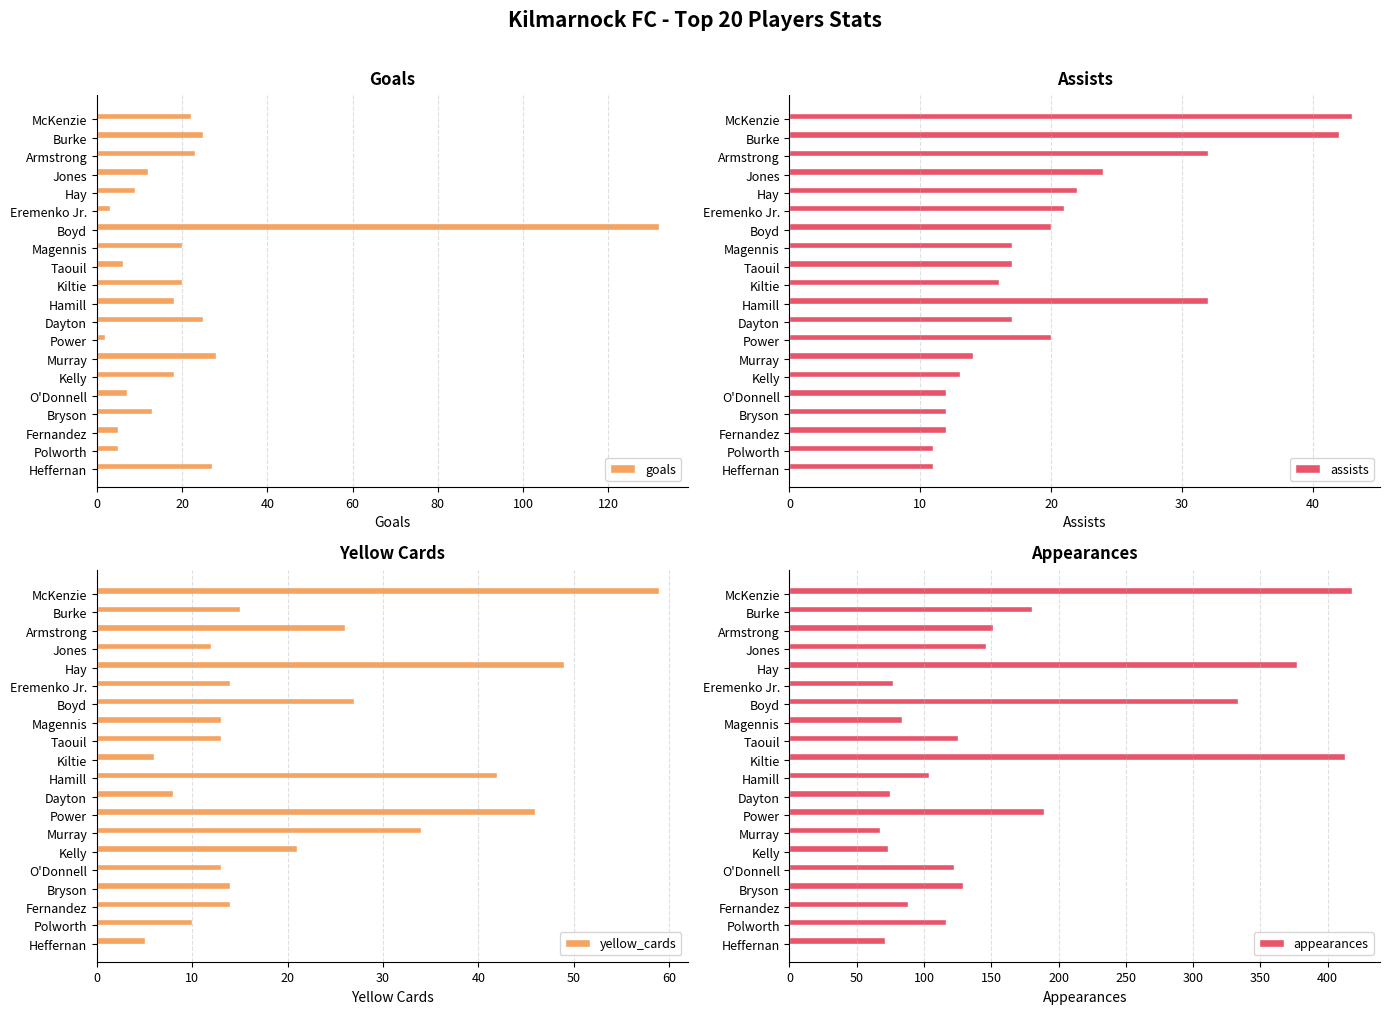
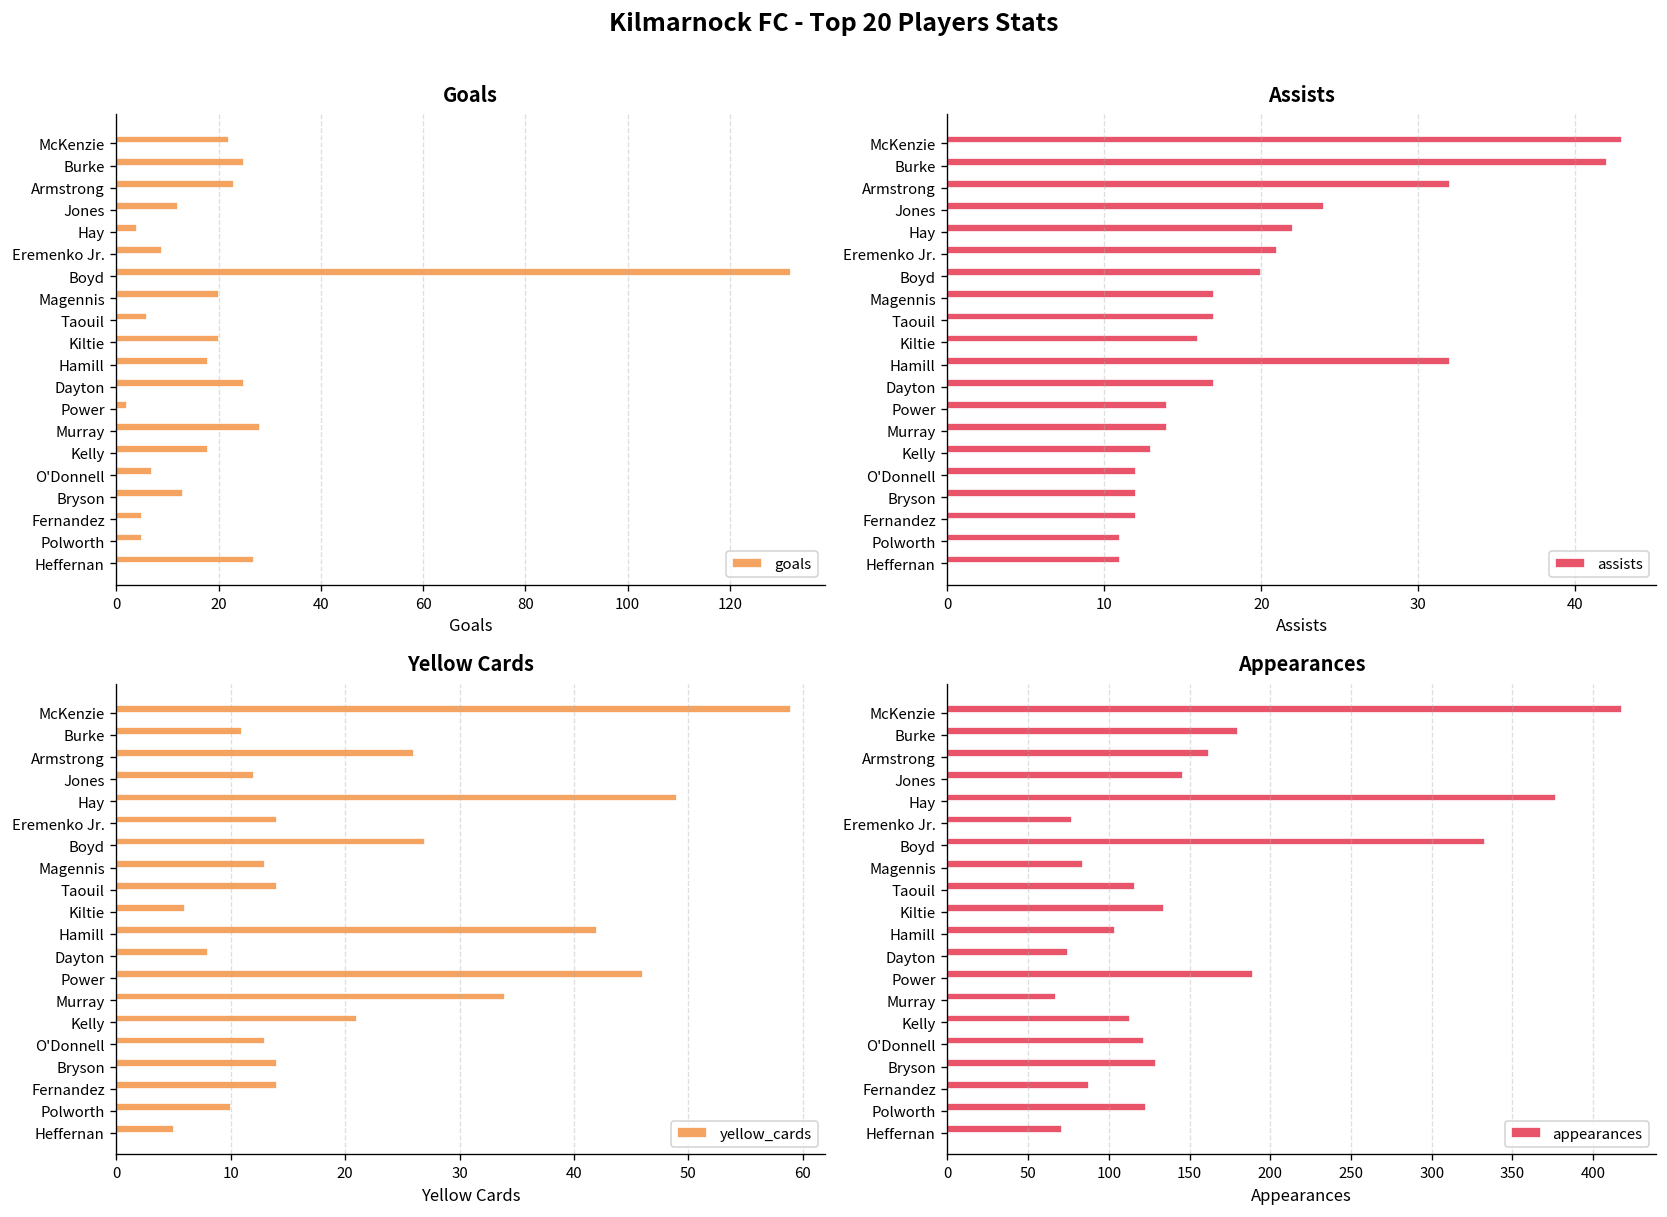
Goals, Hay: 9 -> 4
Goals, Eremenko Jr.: 3 -> 9
Assists, Power: 20 -> 14
Yellow Cards, Burke: 15 -> 11
Yellow Cards, Taouil: 13 -> 14
Appearances, Armstrong: 151 -> 162
Appearances, Taouil: 125 -> 116
Appearances, Kiltie: 413 -> 134
Appearances, Kelly: 73 -> 113
Appearances, Polworth: 116 -> 123
